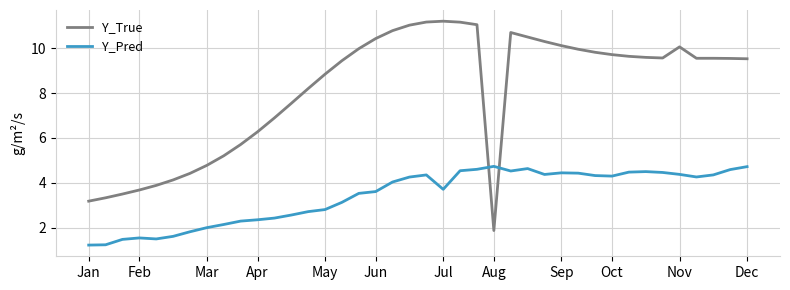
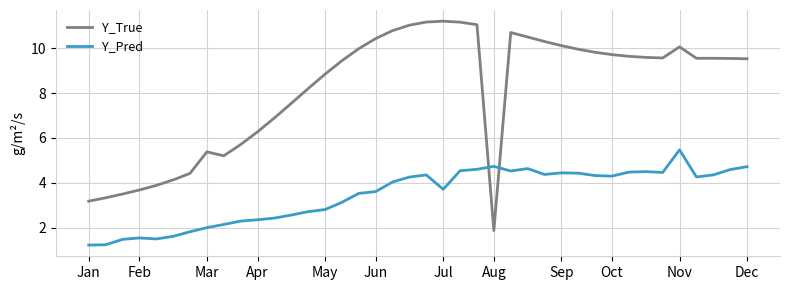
Y_True, Mar: 4.8 -> 5.4
Y_Pred, Nov: 4.4 -> 5.5
